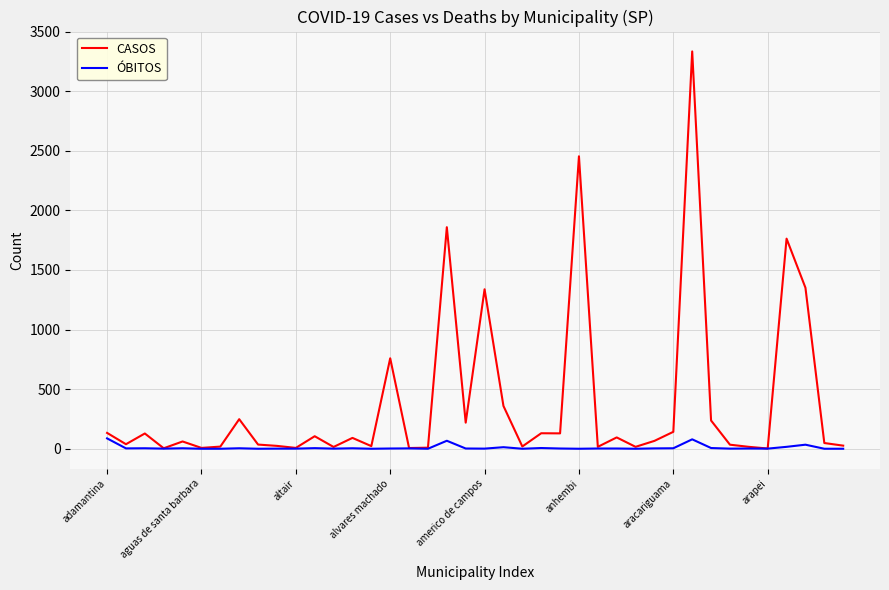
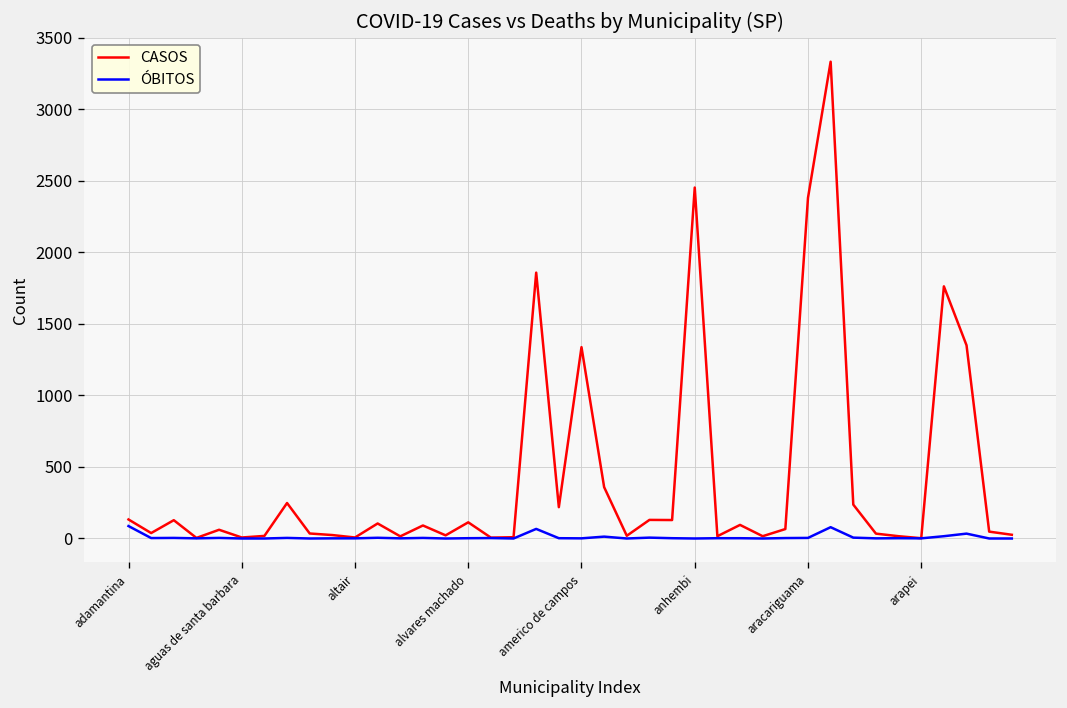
CASOS, alvares machado: 760 -> 110
CASOS, aracariguama: 140 -> 2380
